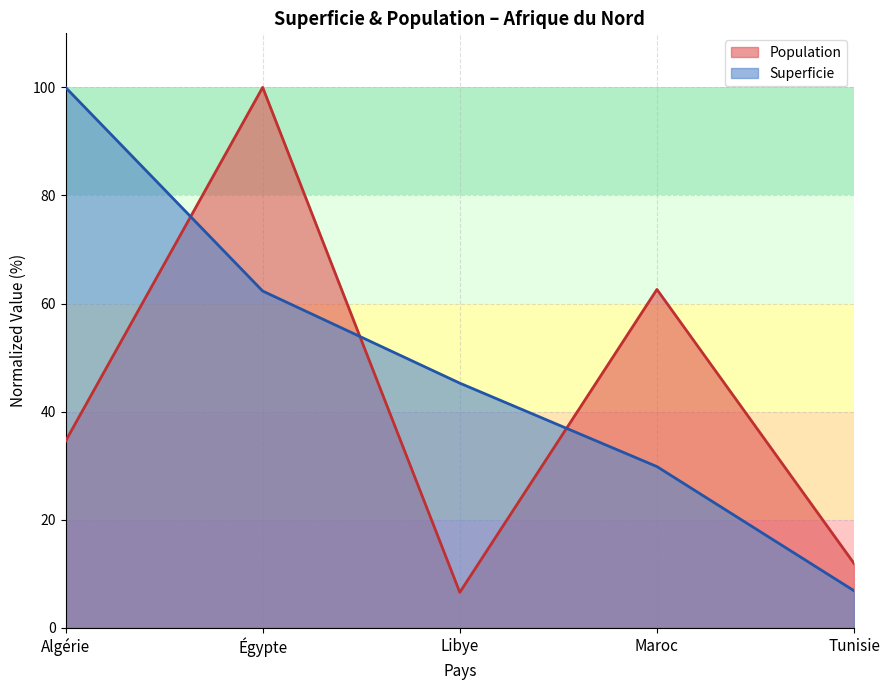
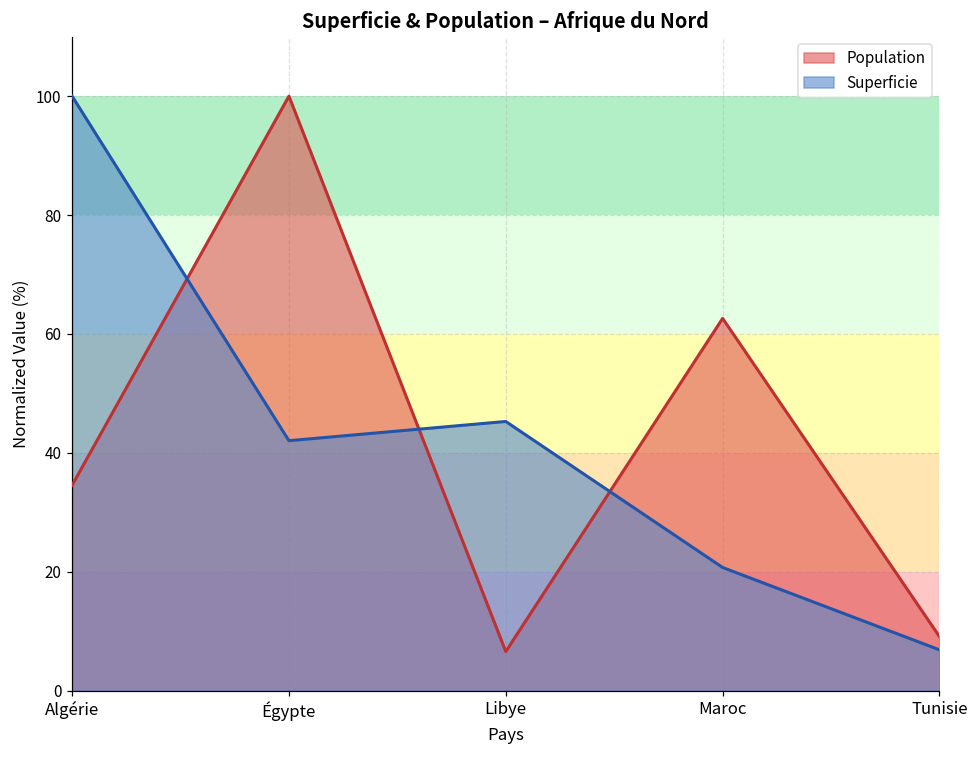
Superficie, Égypte: 62 -> 42
Superficie, Maroc: 30 -> 21
Population, Tunisie: 12 -> 9
